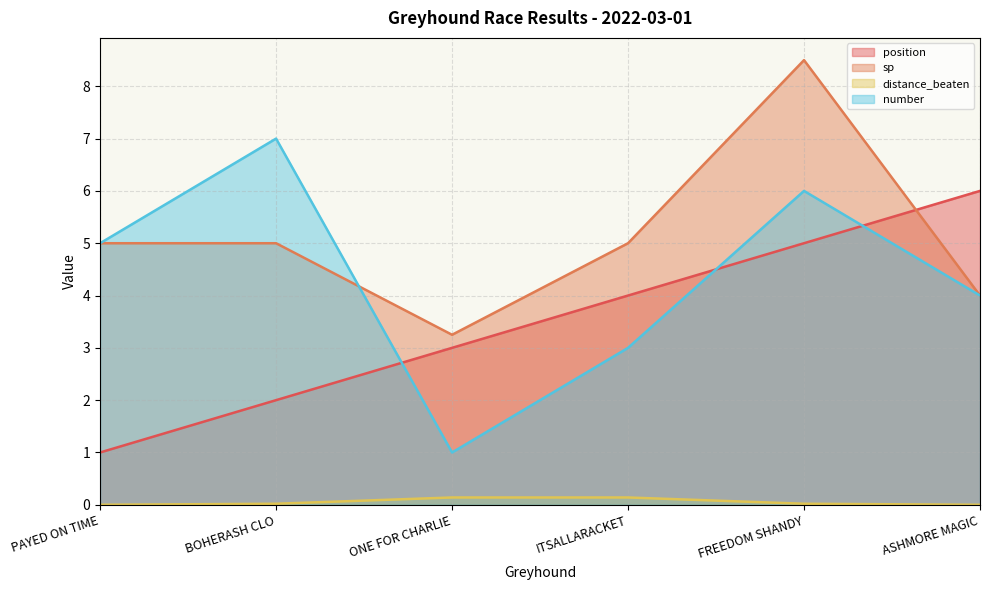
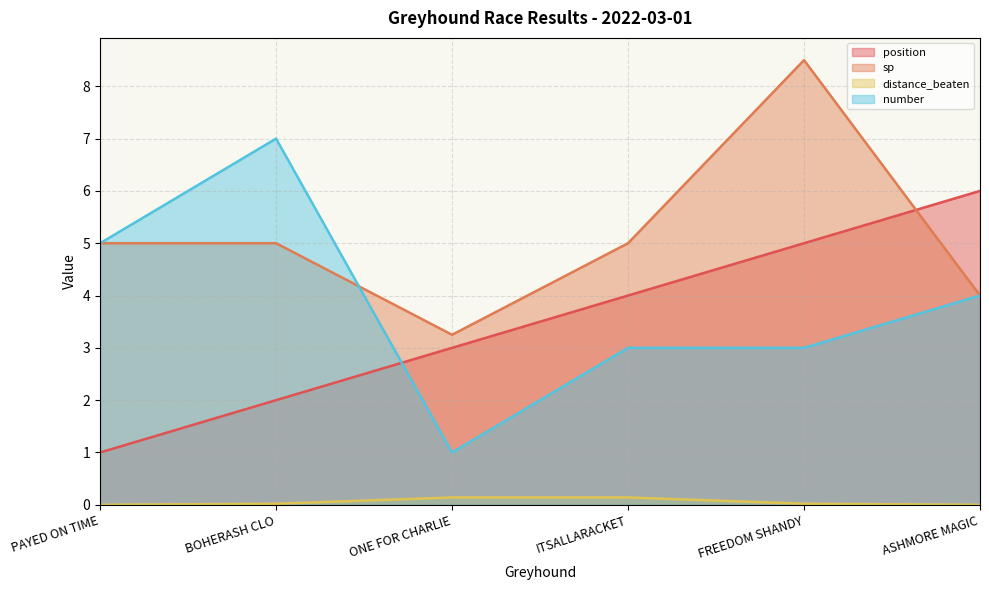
number, FREEDOM SHANDY: 6 -> 3
